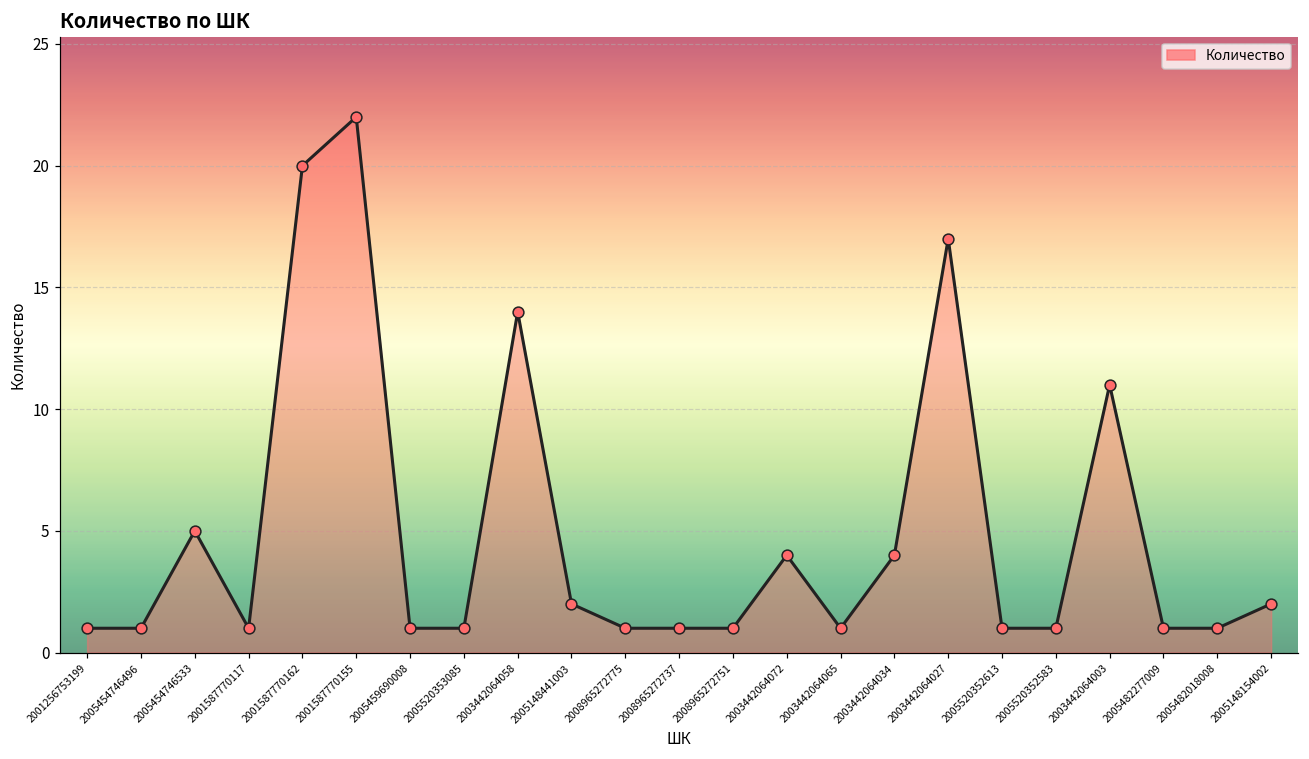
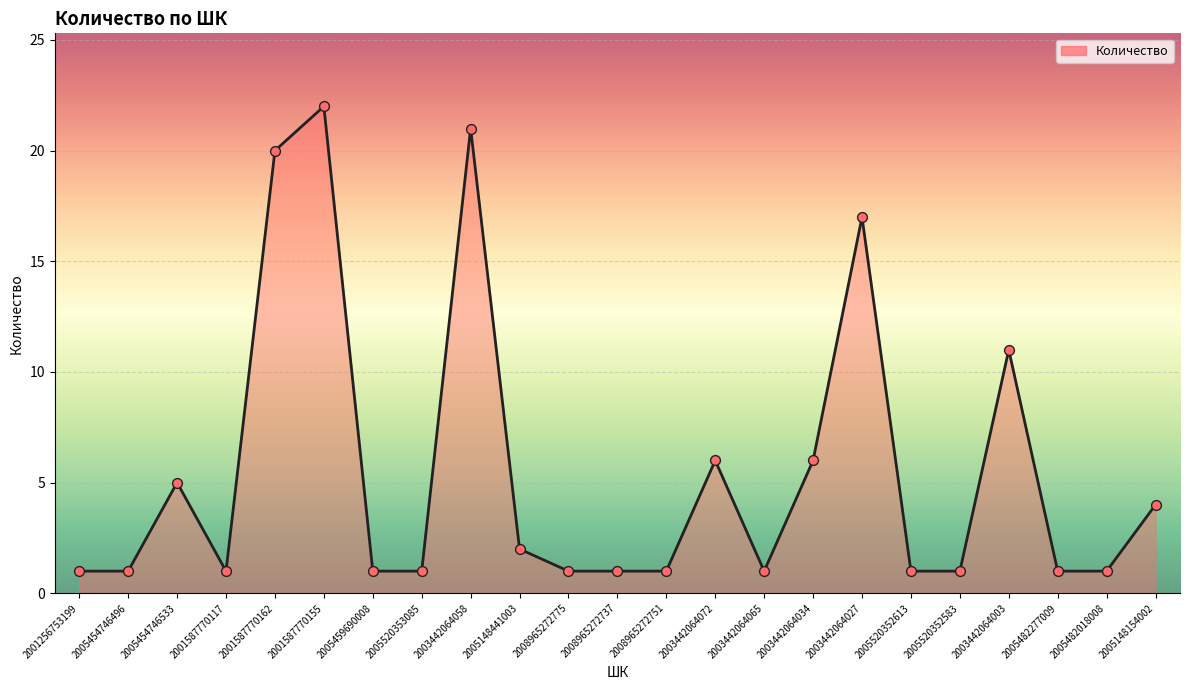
2003442064058: 14 -> 21
2003442064072: 4 -> 6
2003442064034: 4 -> 6
2005148154002: 2 -> 4
